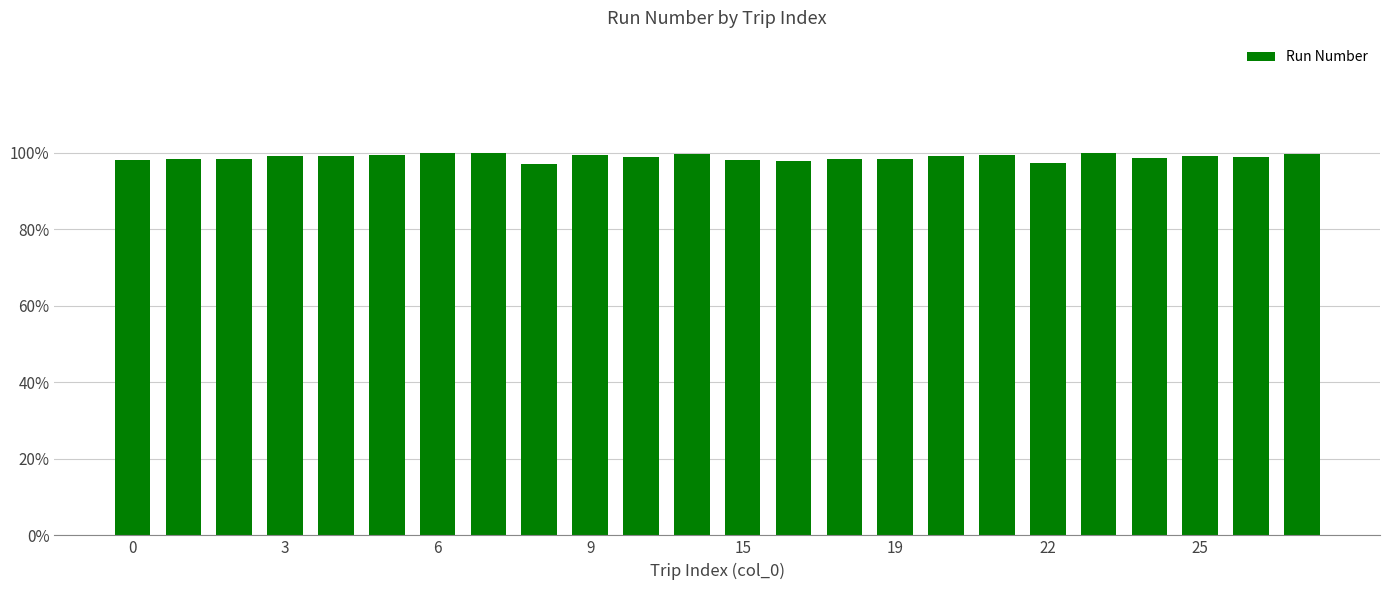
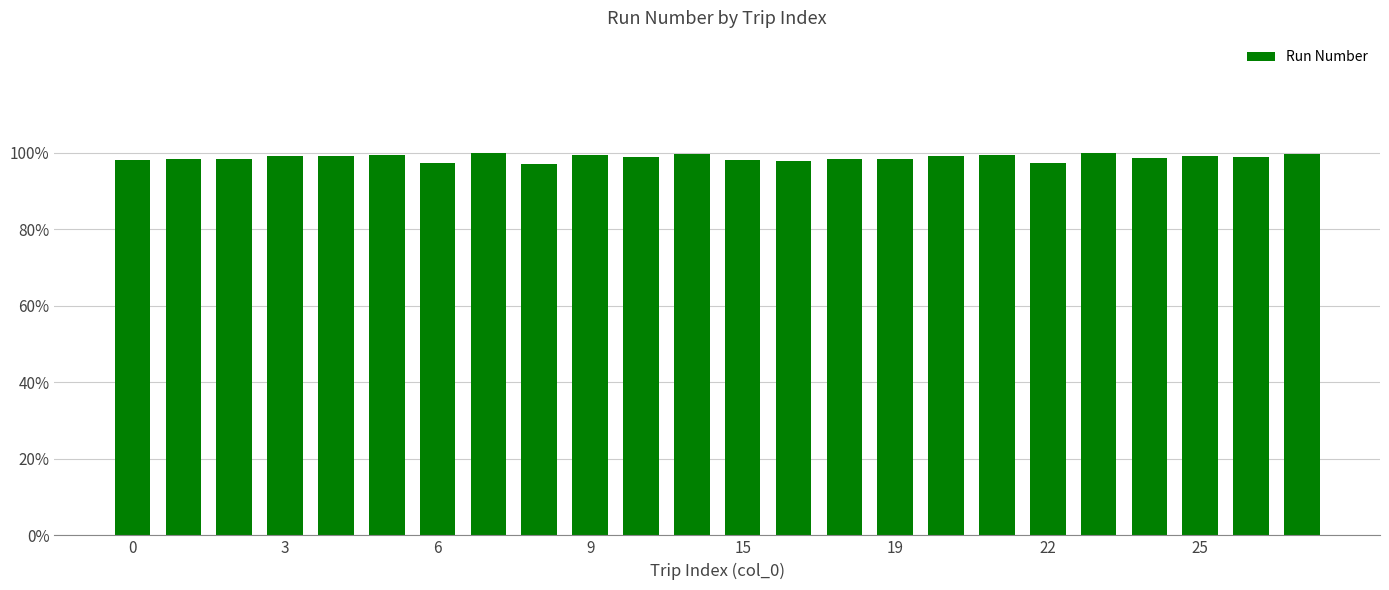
6: 100% -> 97%
